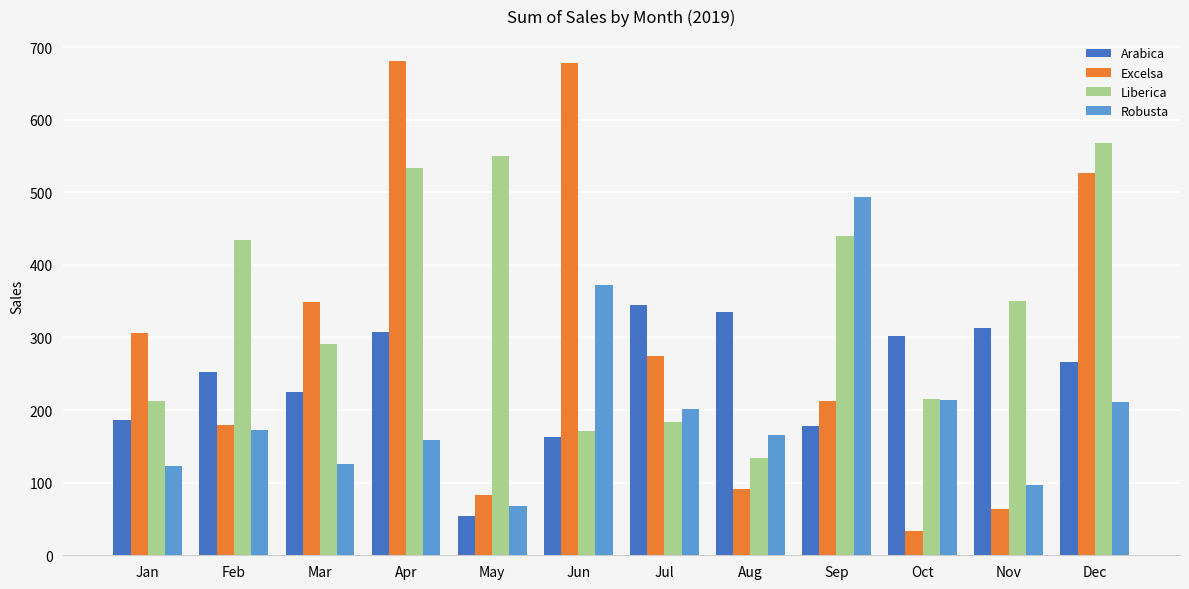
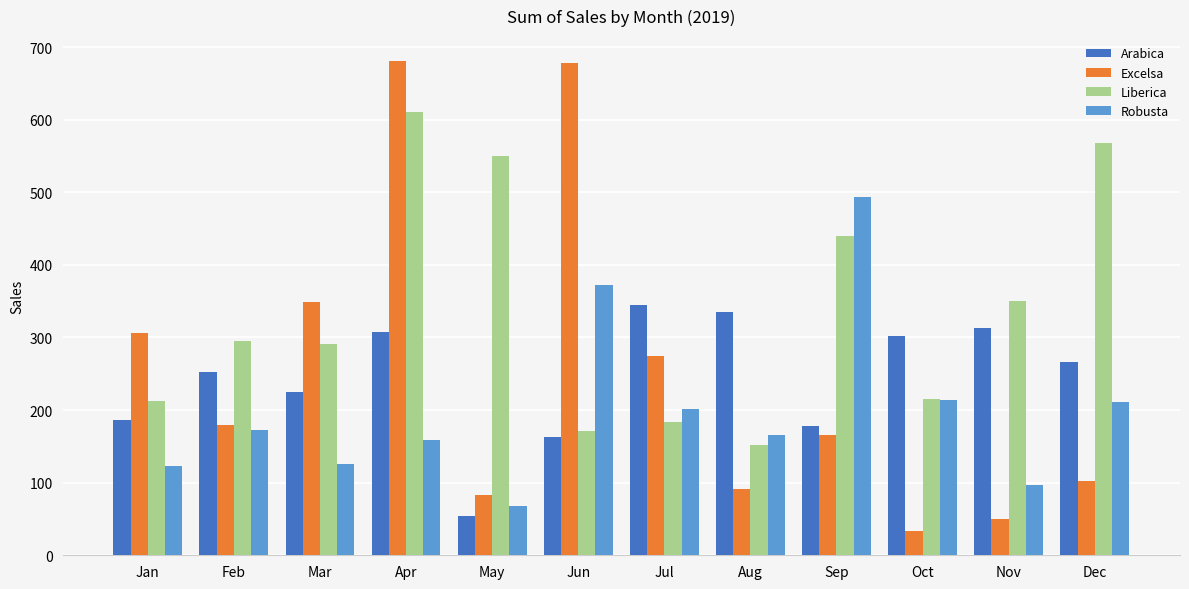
Liberica, Feb: 430 -> 300
Liberica, Apr: 530 -> 610
Liberica, Aug: 130 -> 150
Excelsa, Sep: 210 -> 170
Excelsa, Nov: 60 -> 50
Excelsa, Dec: 530 -> 100
